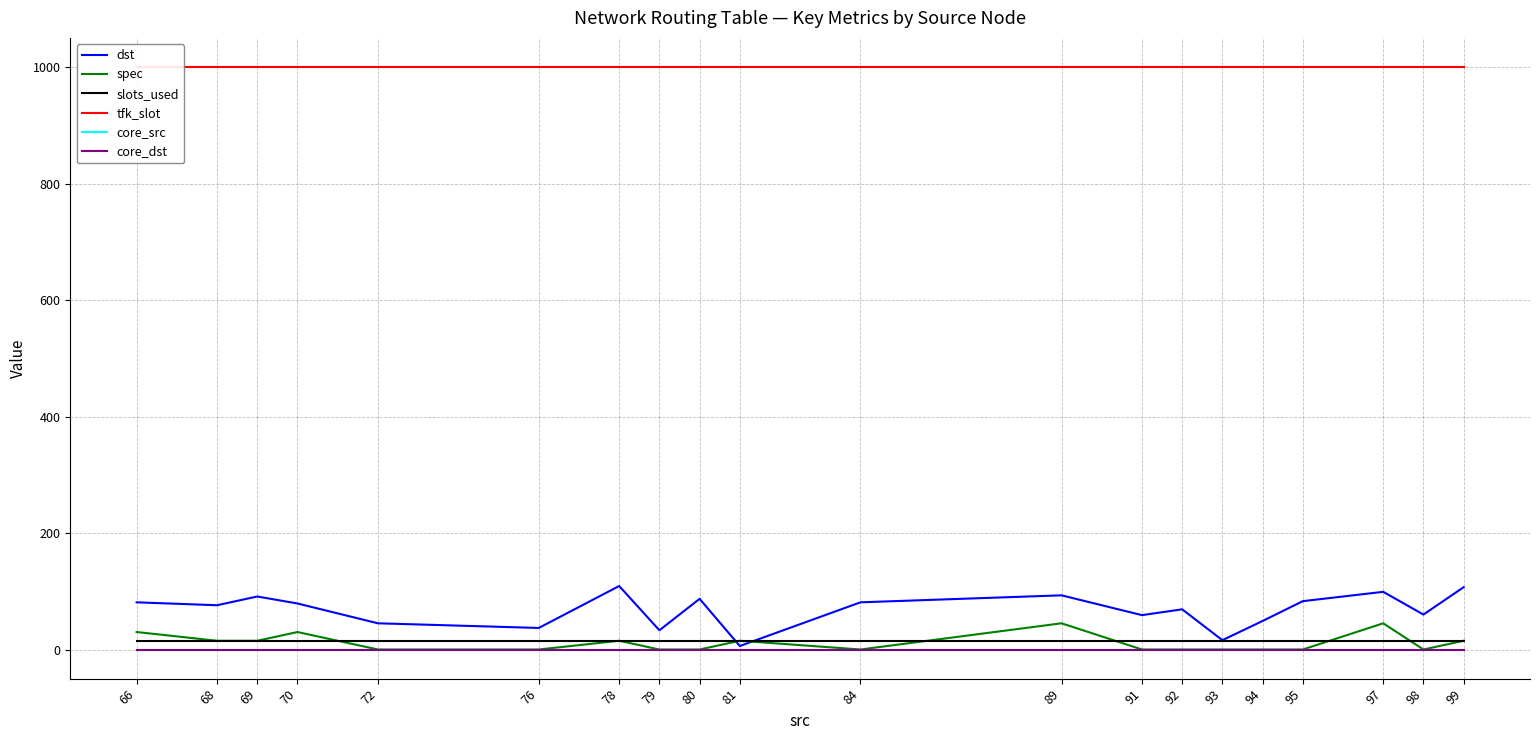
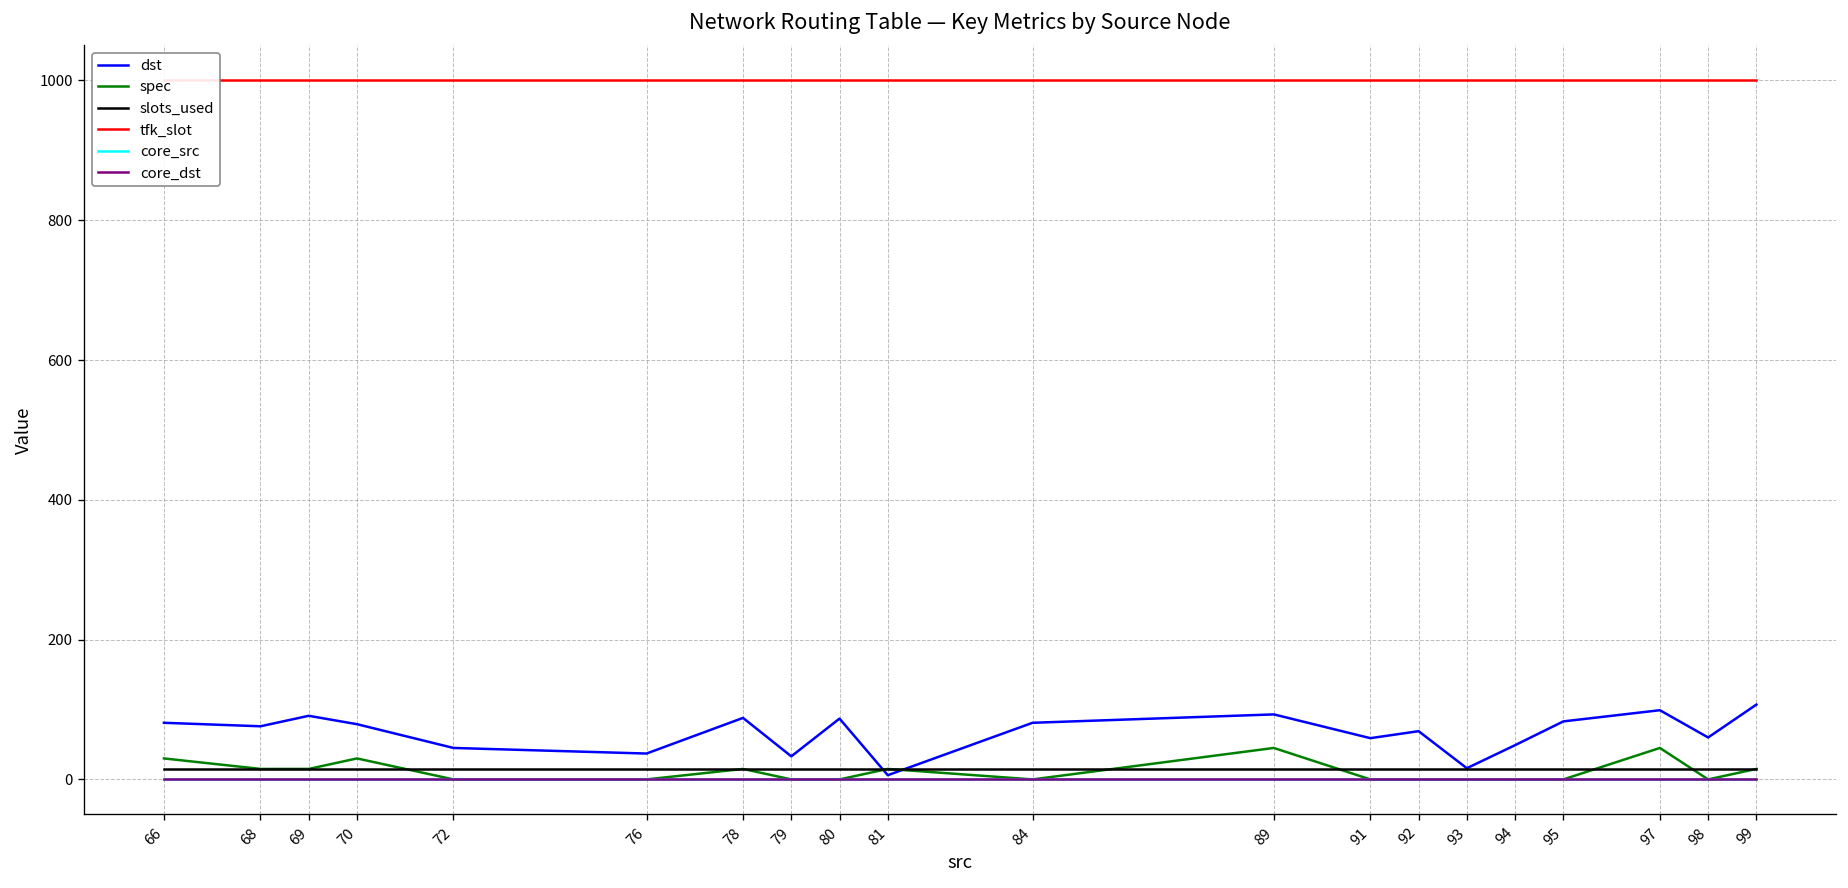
dst, 78: 110 -> 90
